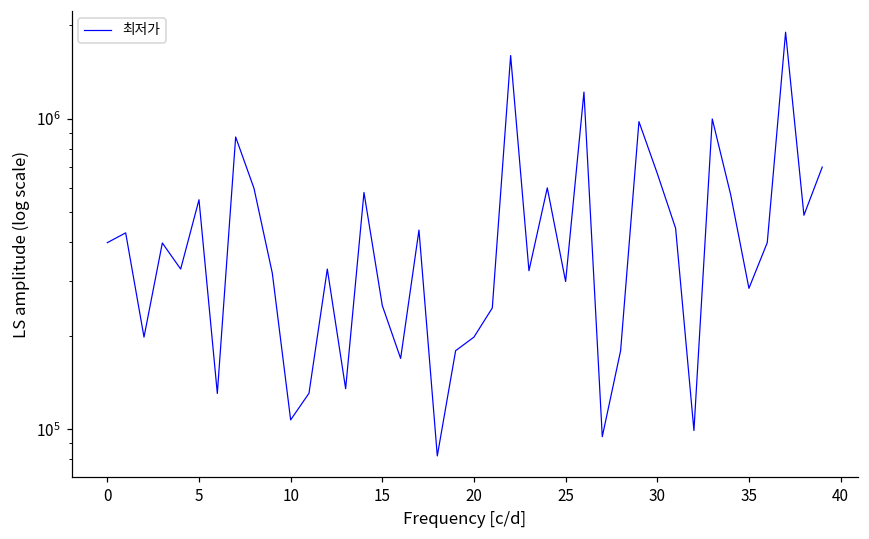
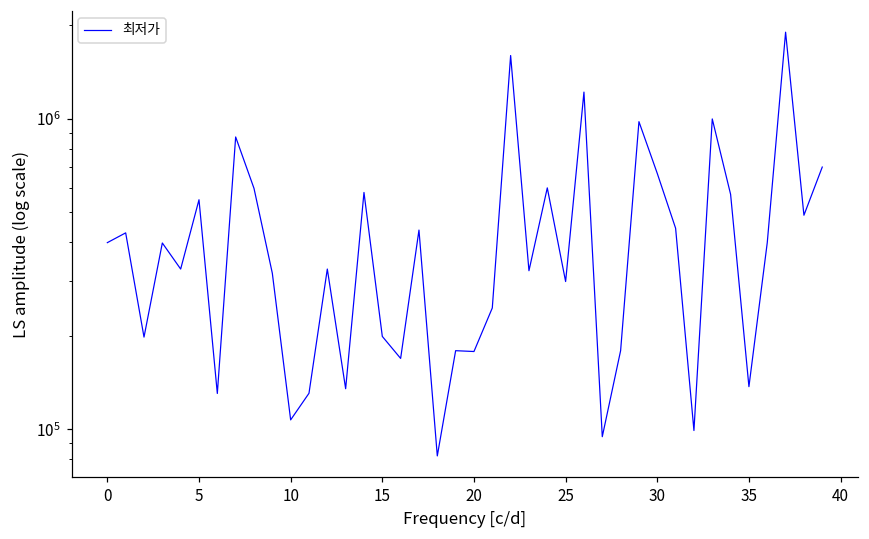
15: 250000 -> 200000
20: 200000 -> 180000
35: 280000 -> 140000
